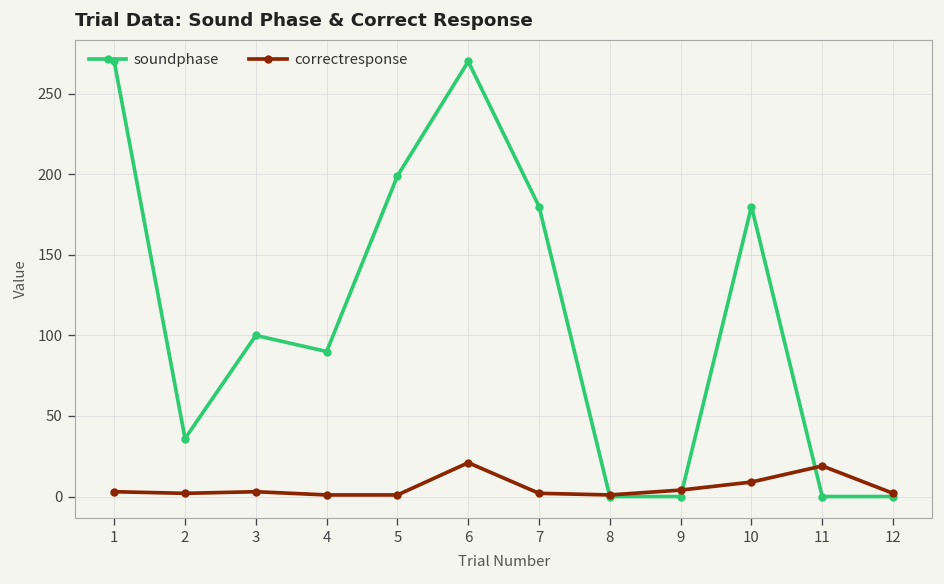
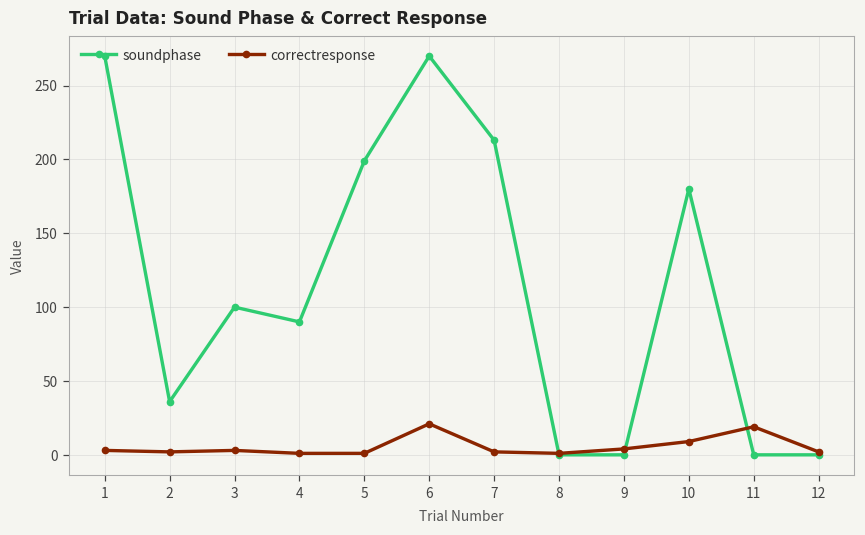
soundphase, 7: 180 -> 213
